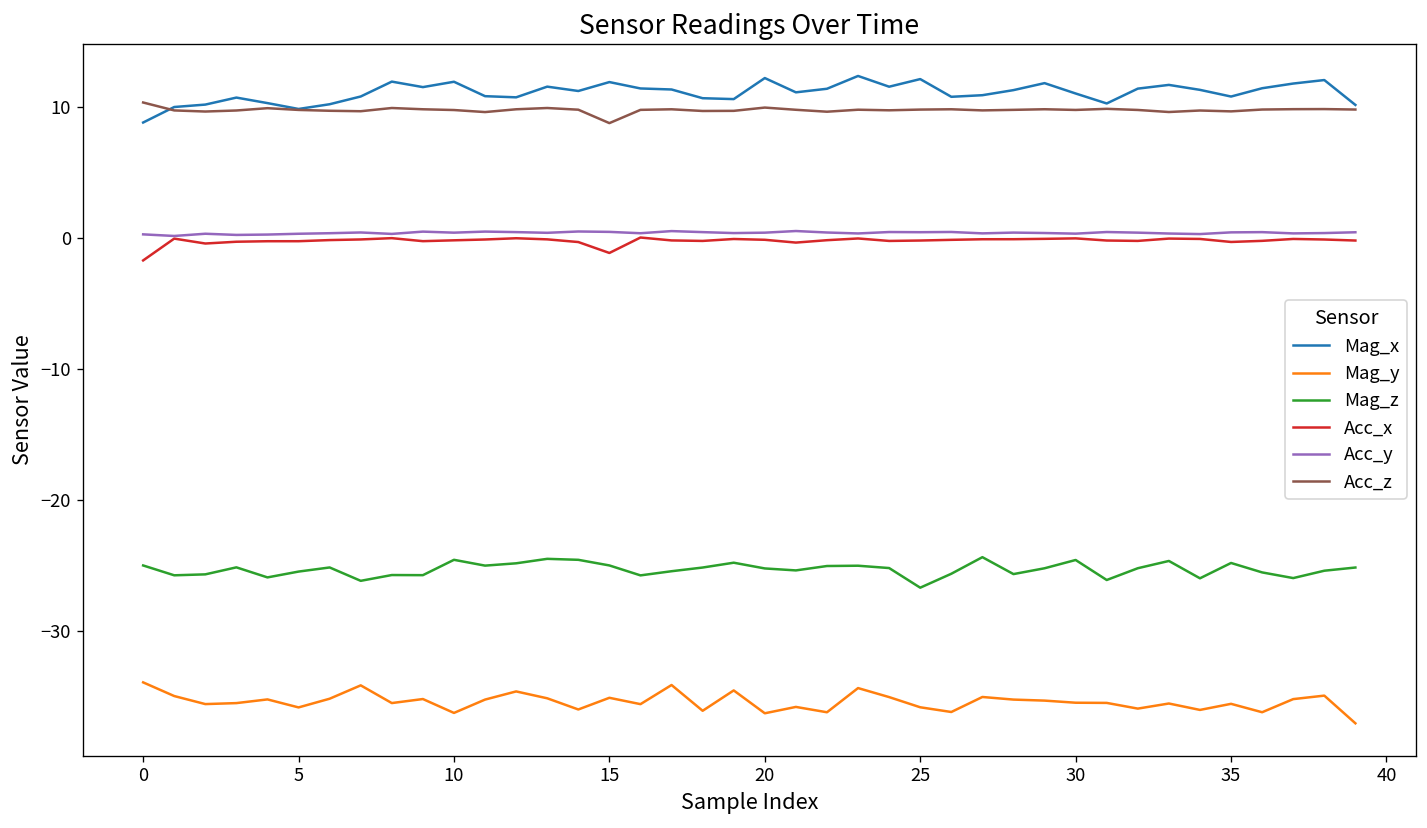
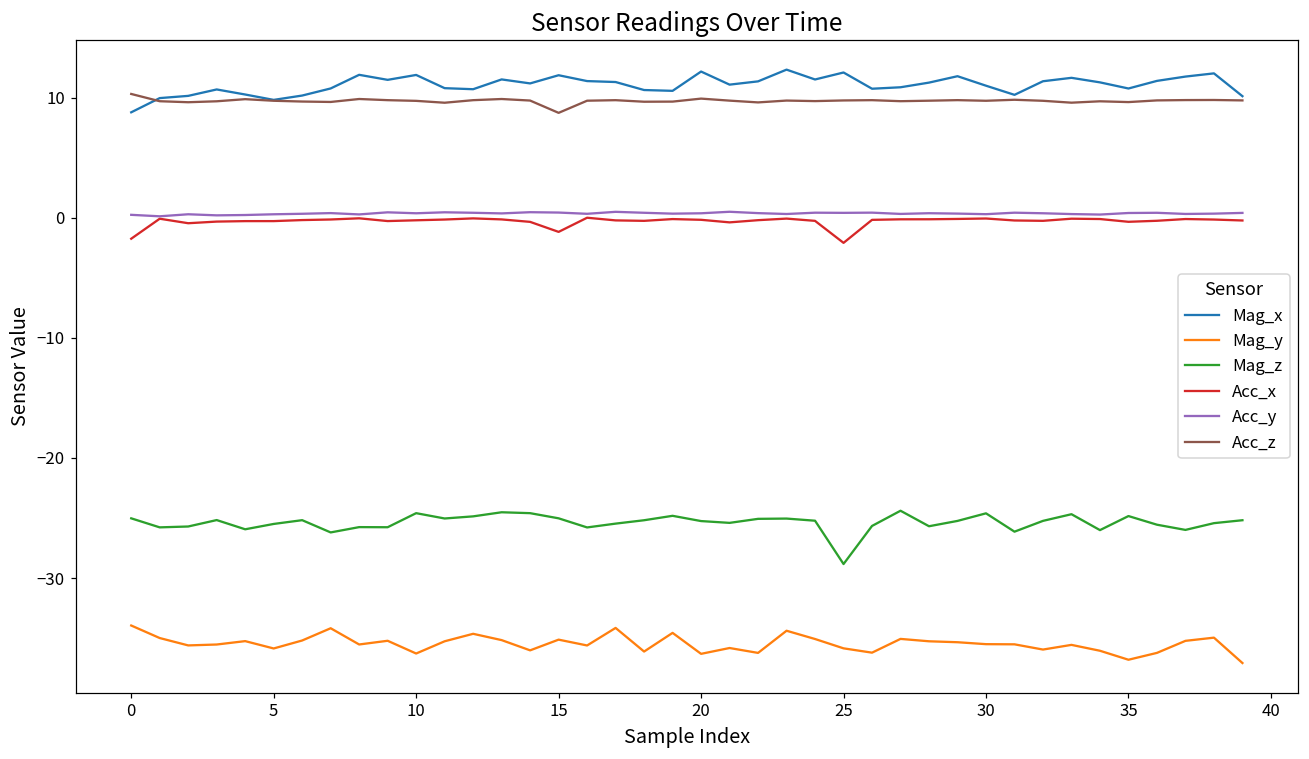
Mag_z, 25: -26.7 -> -28.8
Acc_x, 25: -0.2 -> -2.1
Mag_y, 35: -35.6 -> -36.8
